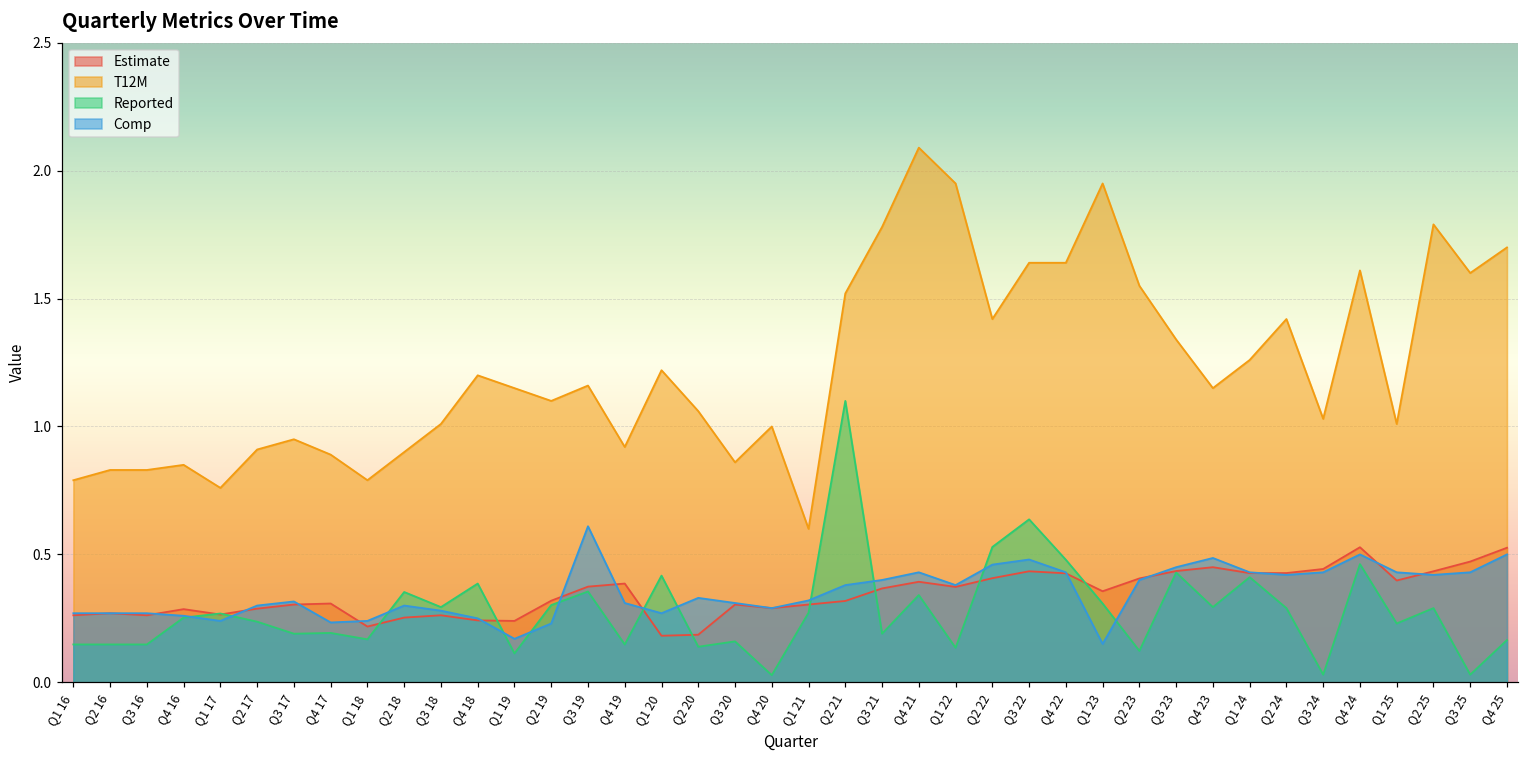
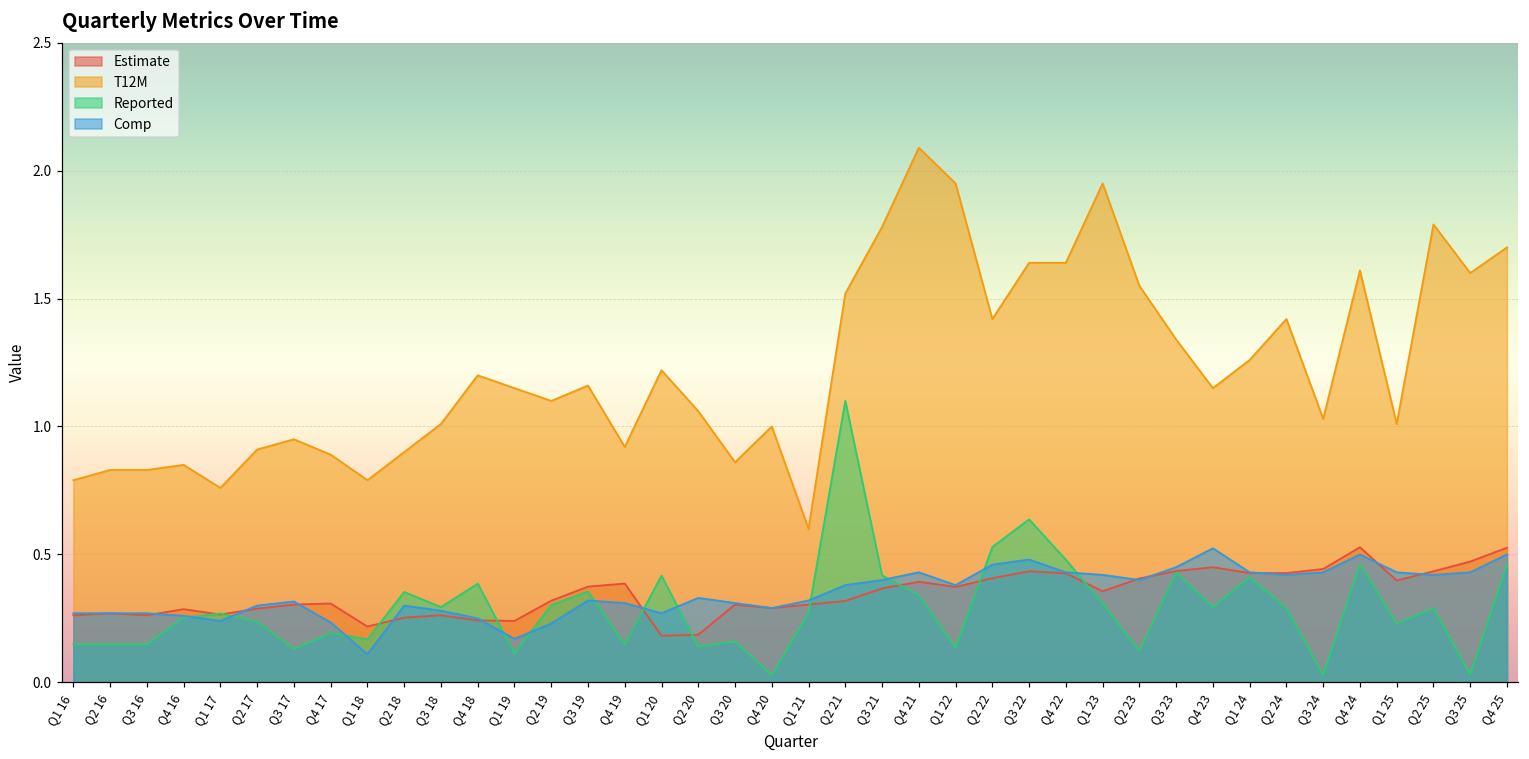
Reported, Q3 17: 0.19 -> 0.13
Comp, Q1 18: 0.24 -> 0.11
Comp, Q3 19: 0.61 -> 0.32
Reported, Q3 21: 0.19 -> 0.42
Comp, Q1 23: 0.15 -> 0.42
Comp, Q4 23: 0.49 -> 0.52
Reported, Q4 25: 0.17 -> 0.46
